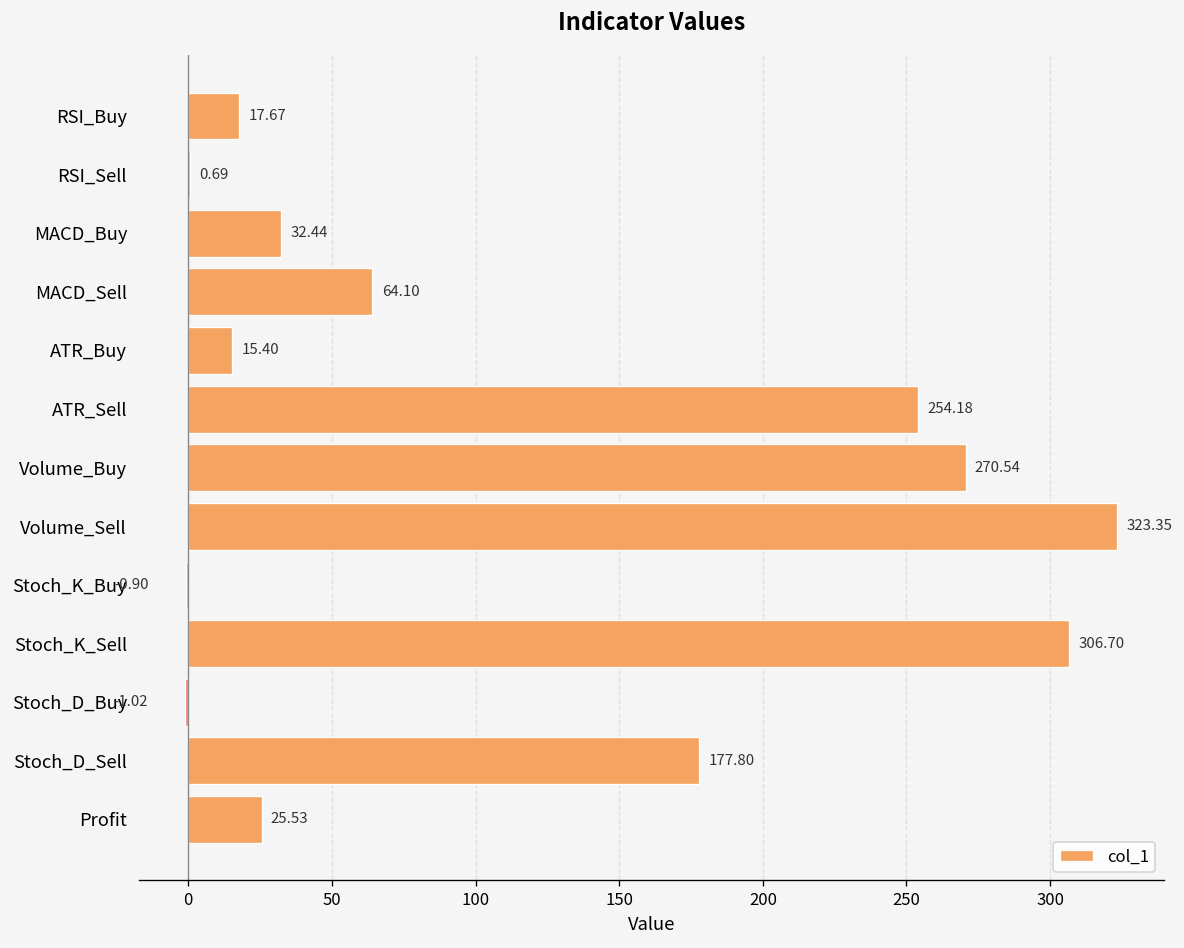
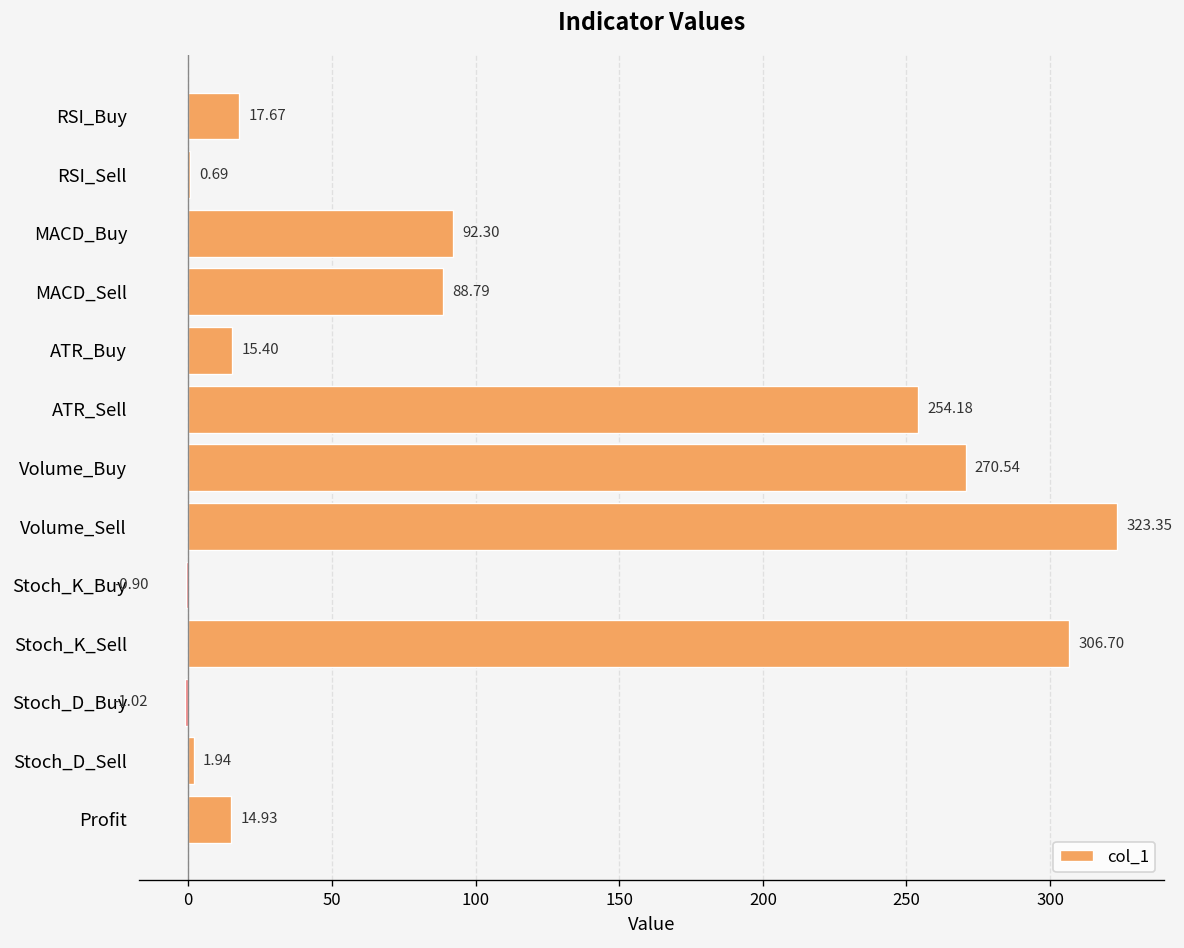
MACD_Buy: 32.44 -> 92.30
MACD_Sell: 64.10 -> 88.79
Stoch_D_Sell: 177.80 -> 1.94
Profit: 25.53 -> 14.93
